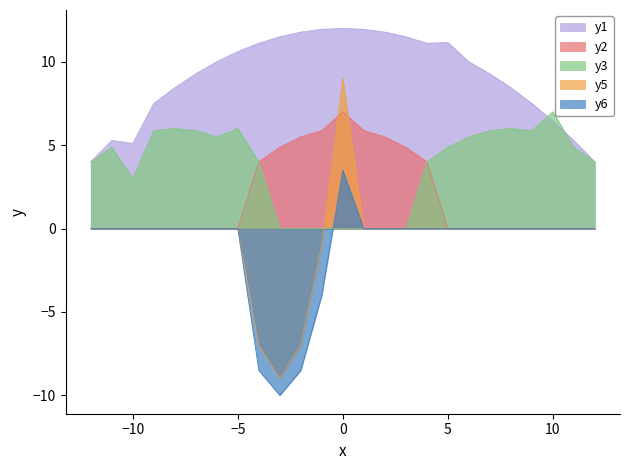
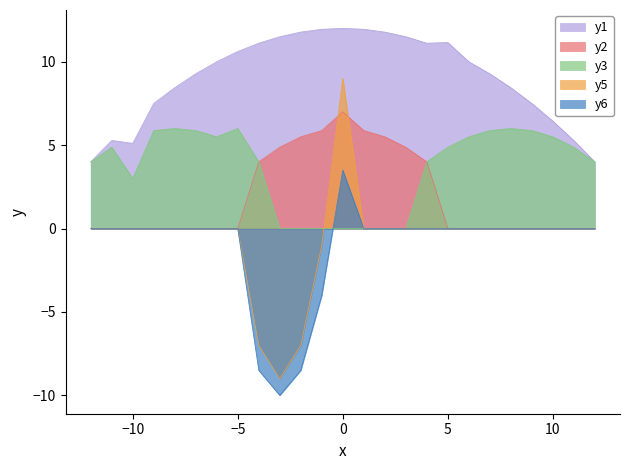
y3, 10: 7.0 -> 5.5
